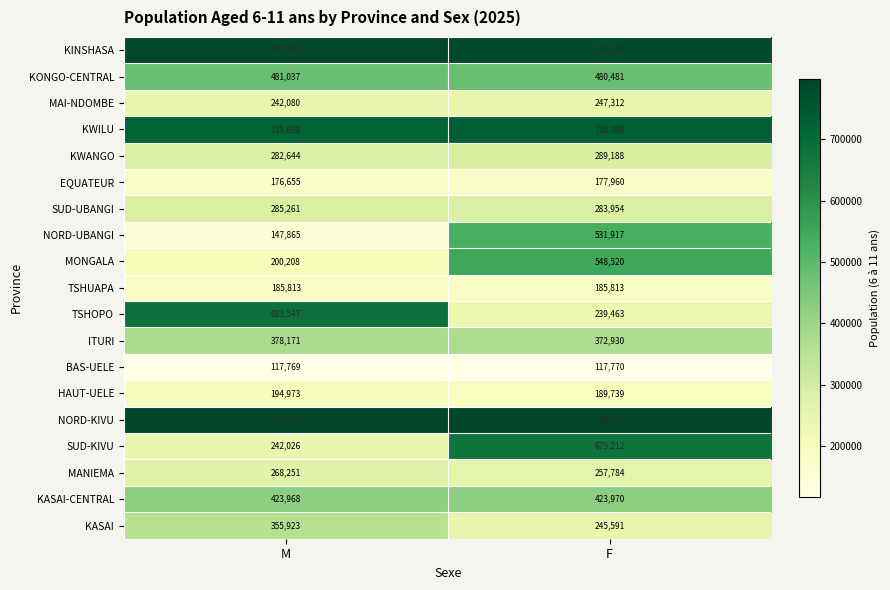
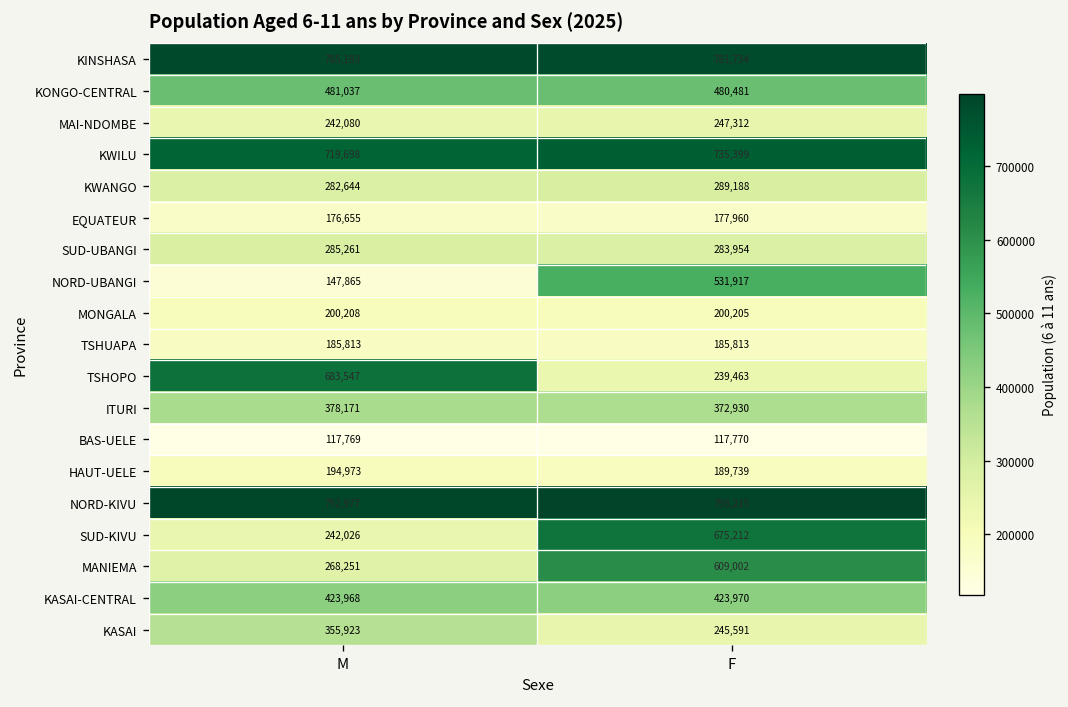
MONGALA, F: 548,520 -> 200,205
MANIEMA, F: 257,784 -> 609,002
